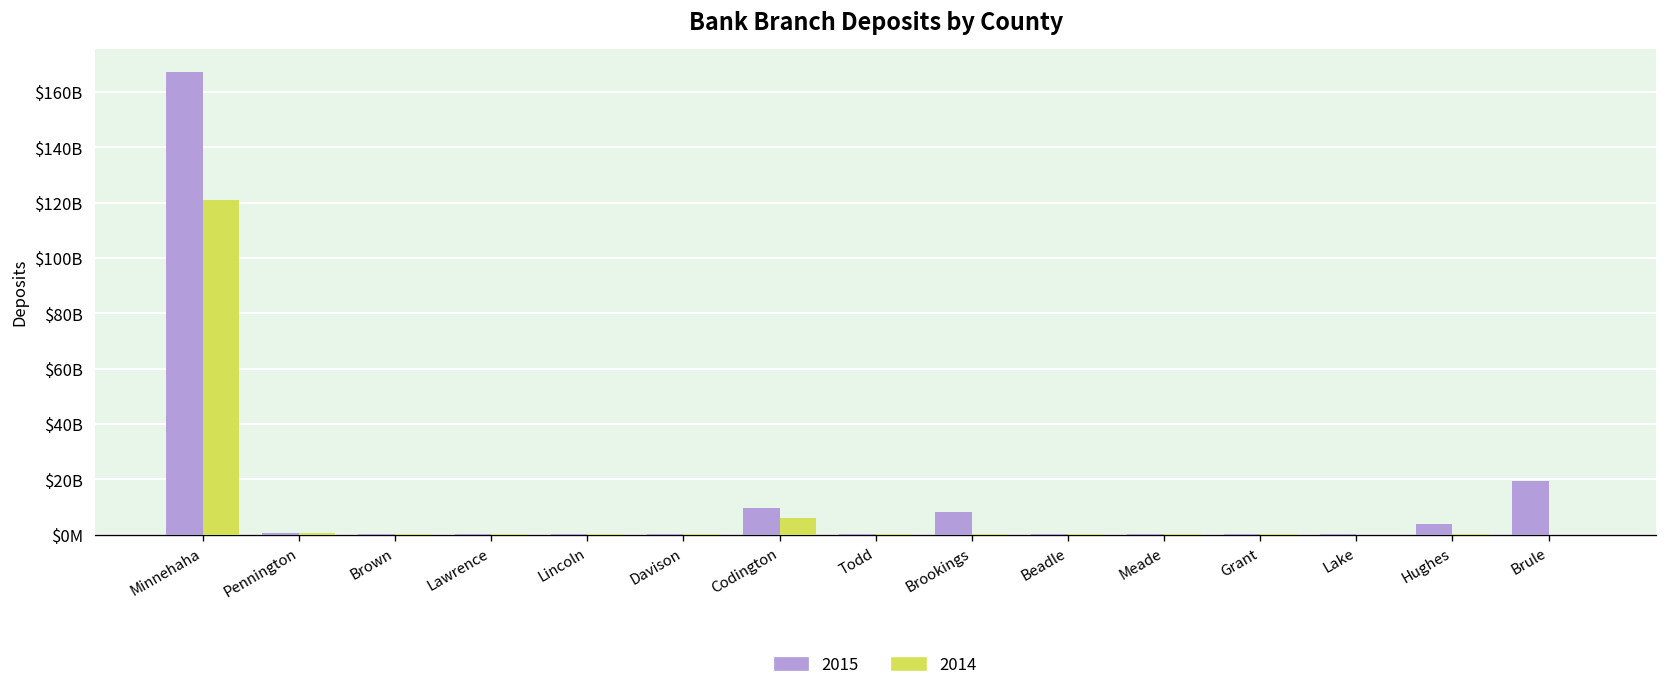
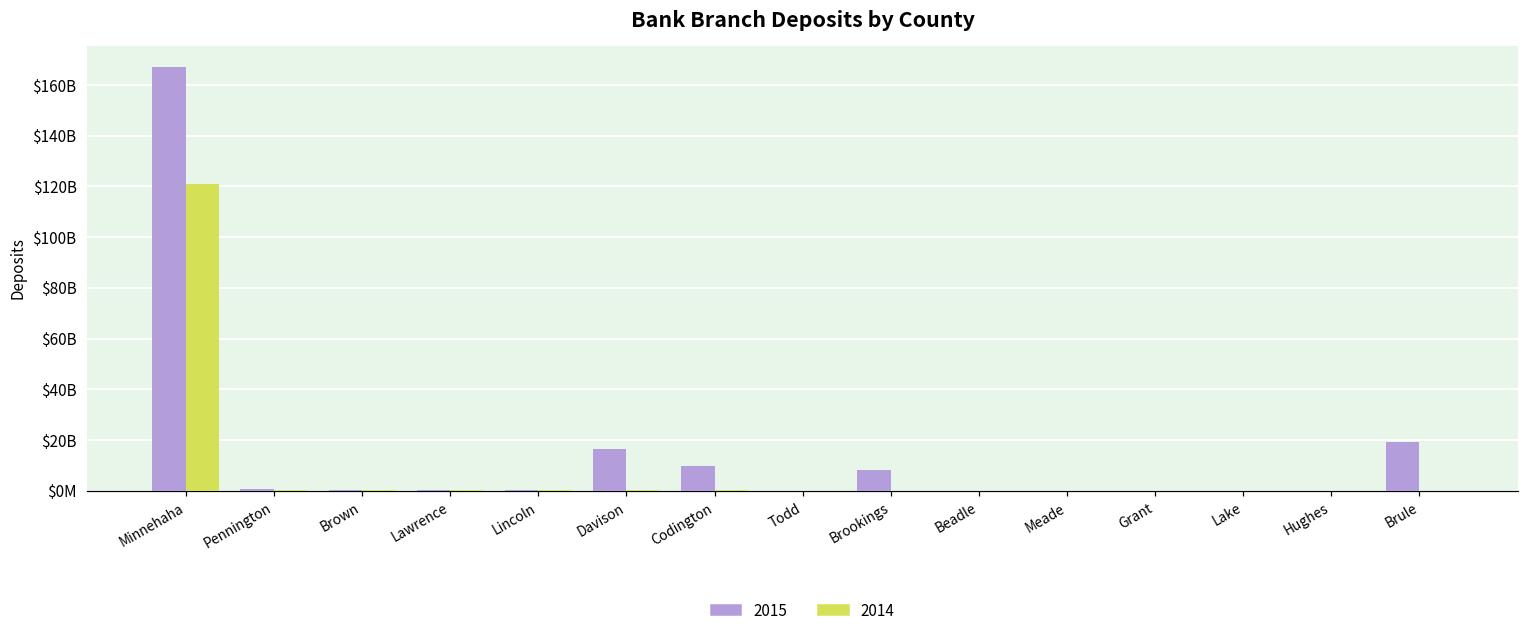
2015, Davison: $0 -> $16000000000
2014, Codington: $6000000000 -> $0
2015, Hughes: $4000000000 -> $0
